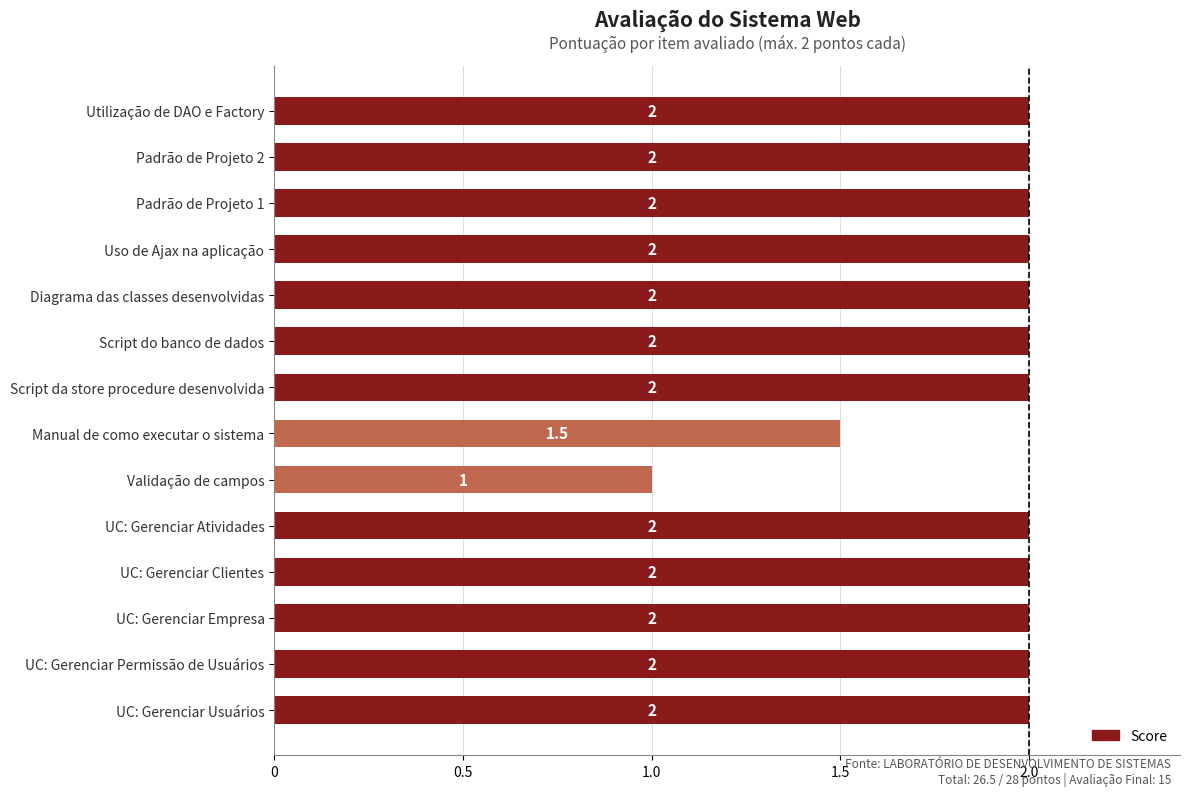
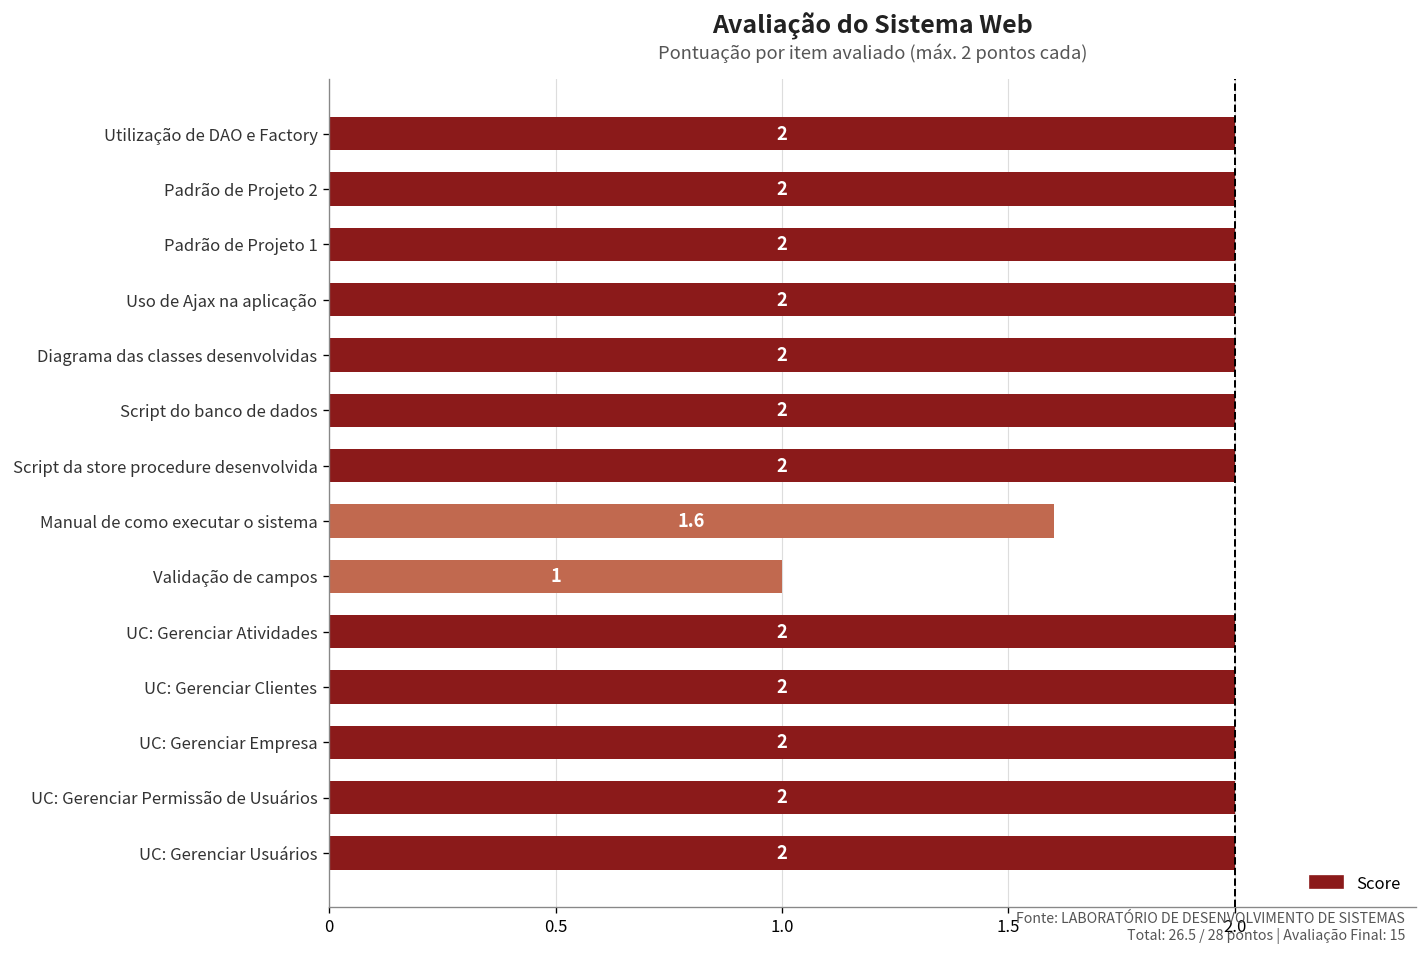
Manual de como executar o sistema: 1.5 -> 1.6
